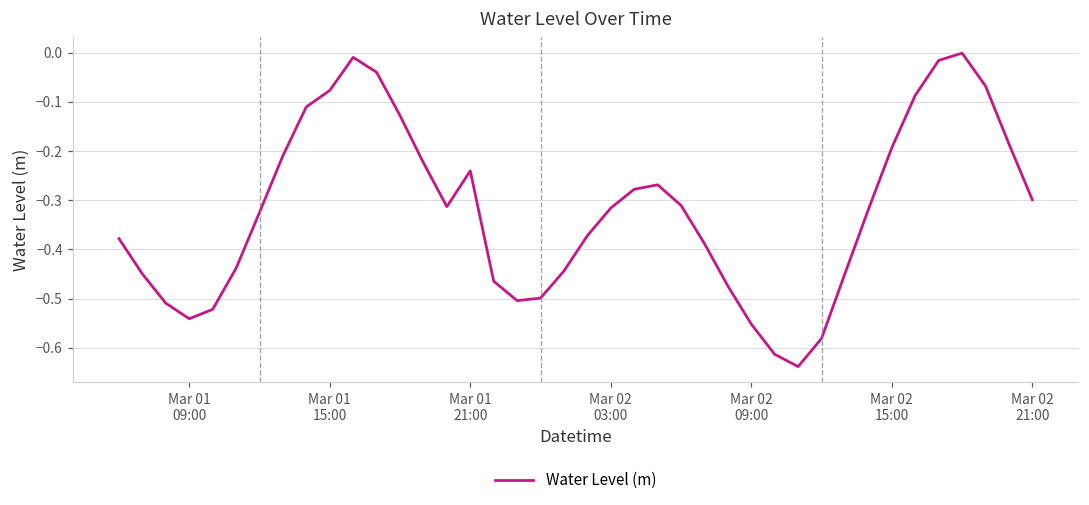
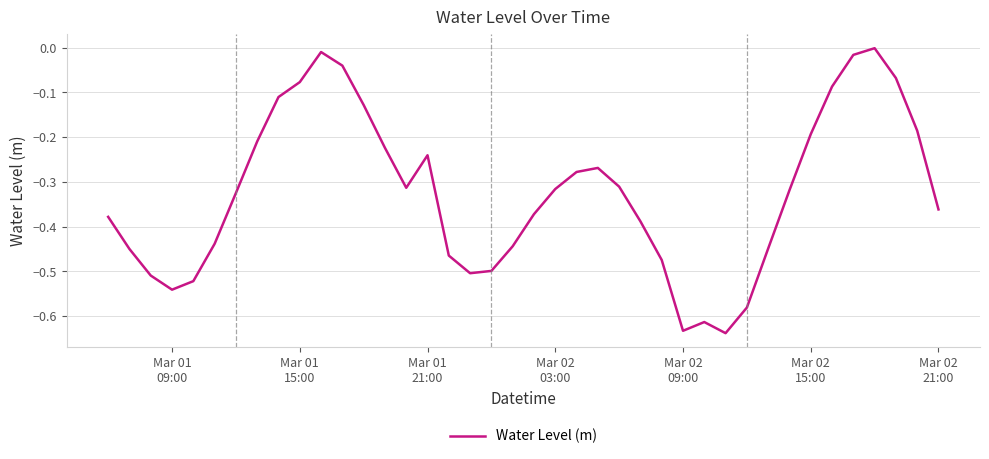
Mar 02 09:00: -0.55 -> -0.63
Mar 02 21:00: -0.30 -> -0.36
